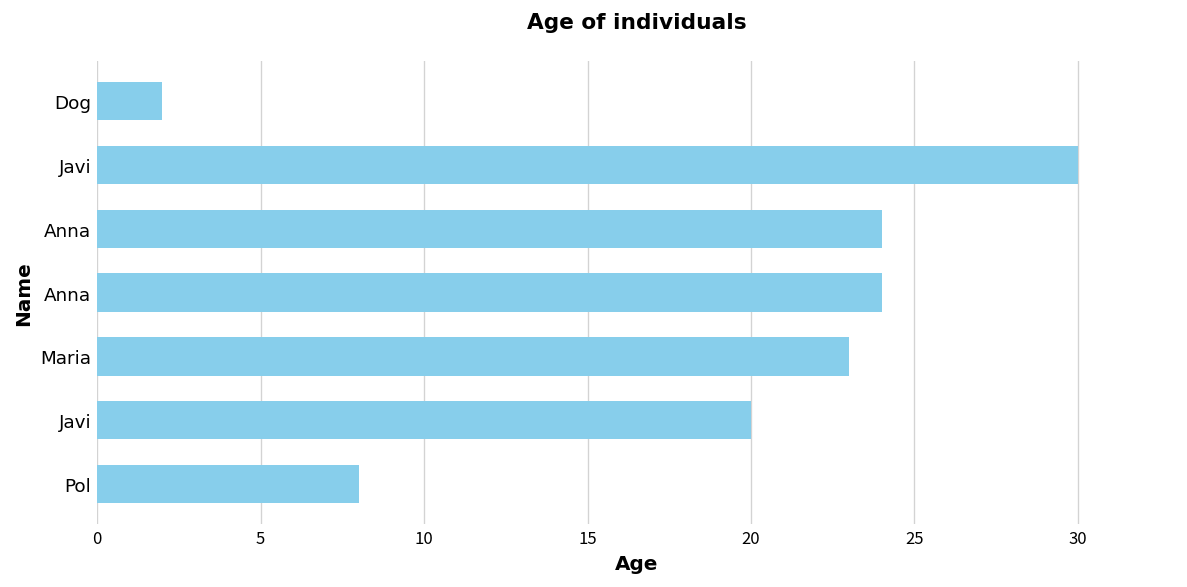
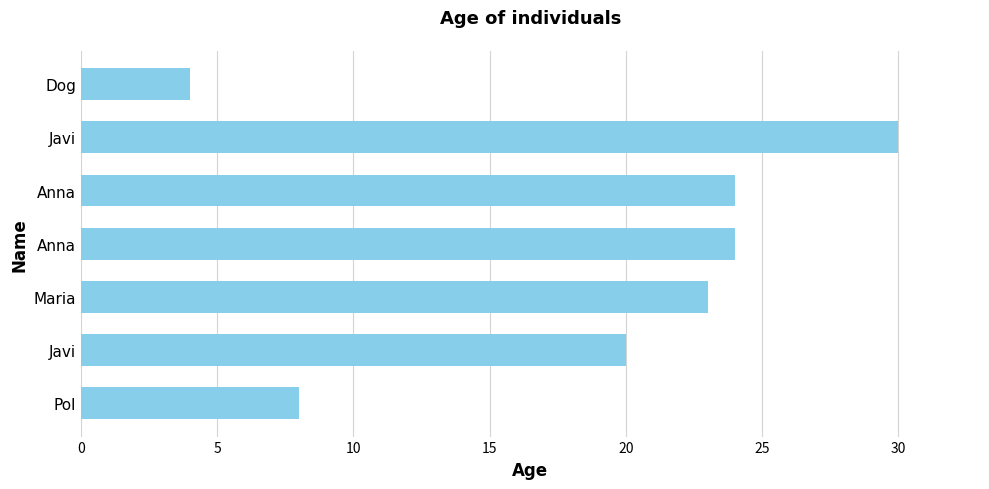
Dog: 2 -> 4
